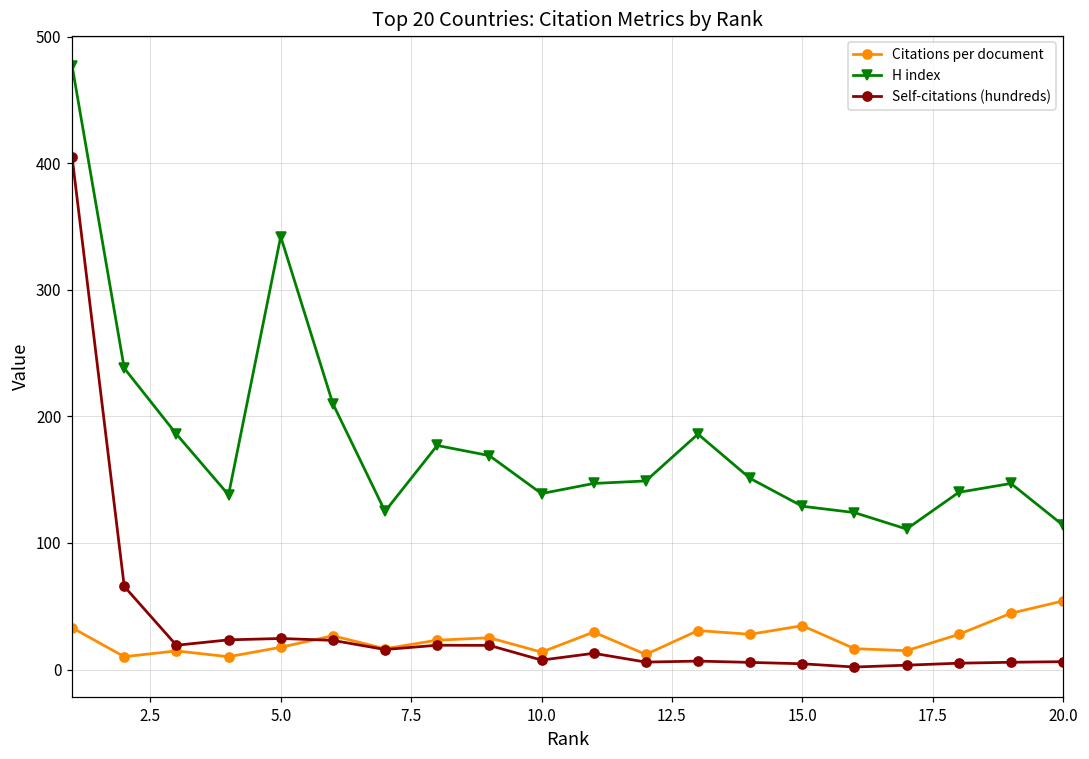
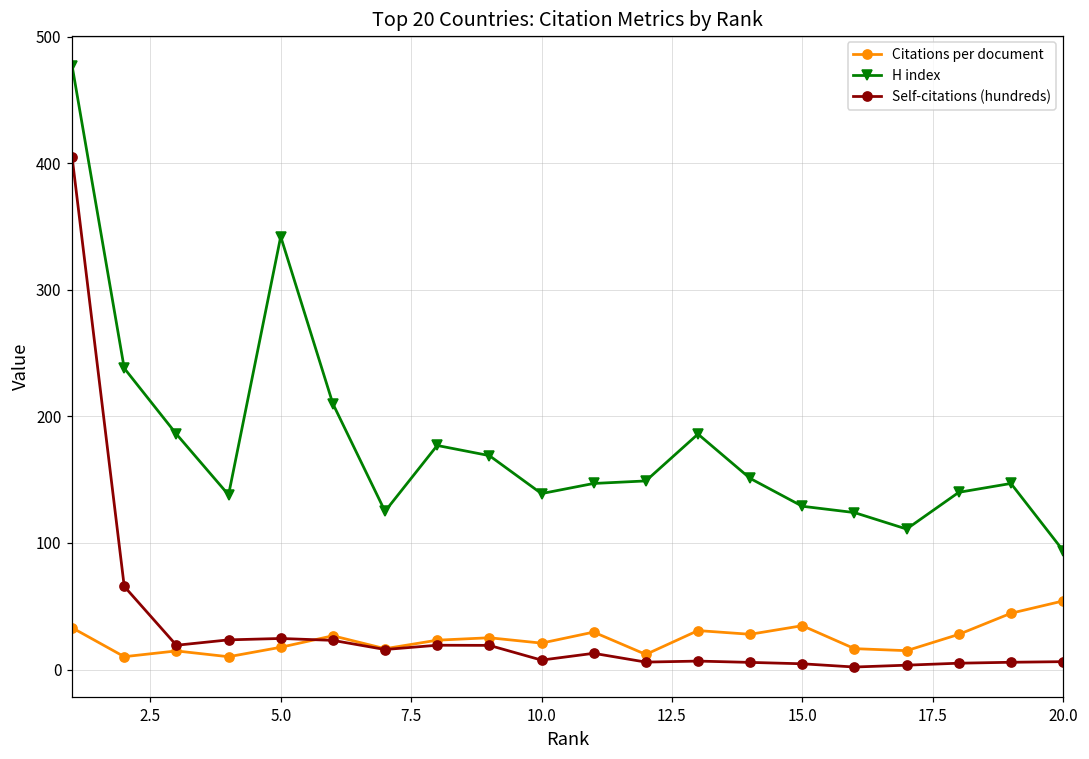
Citations per document, 10.0: 14 -> 21
H index, 20.0: 114 -> 94
